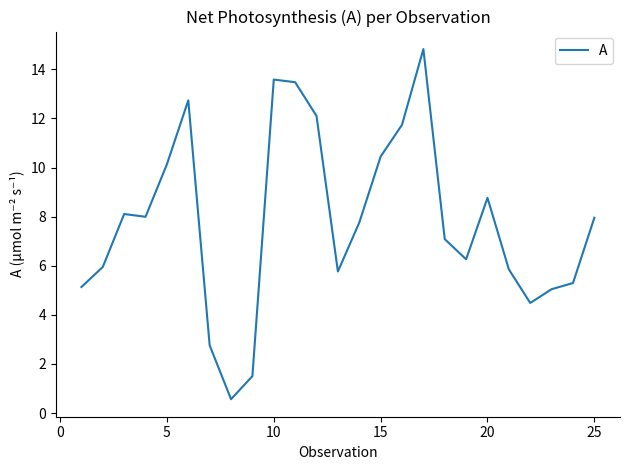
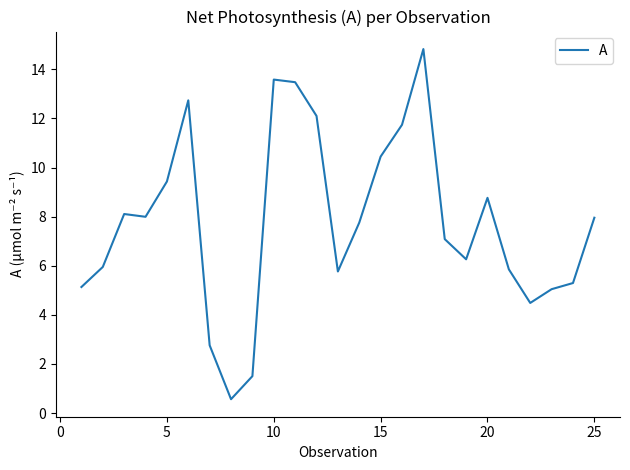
5: 10.1 -> 9.4
